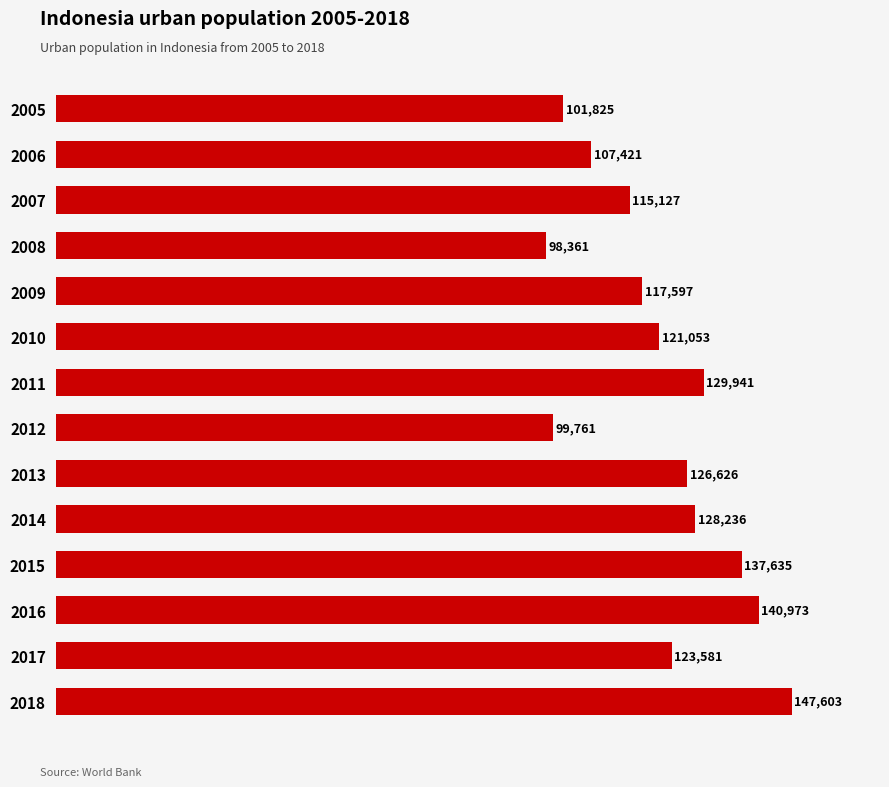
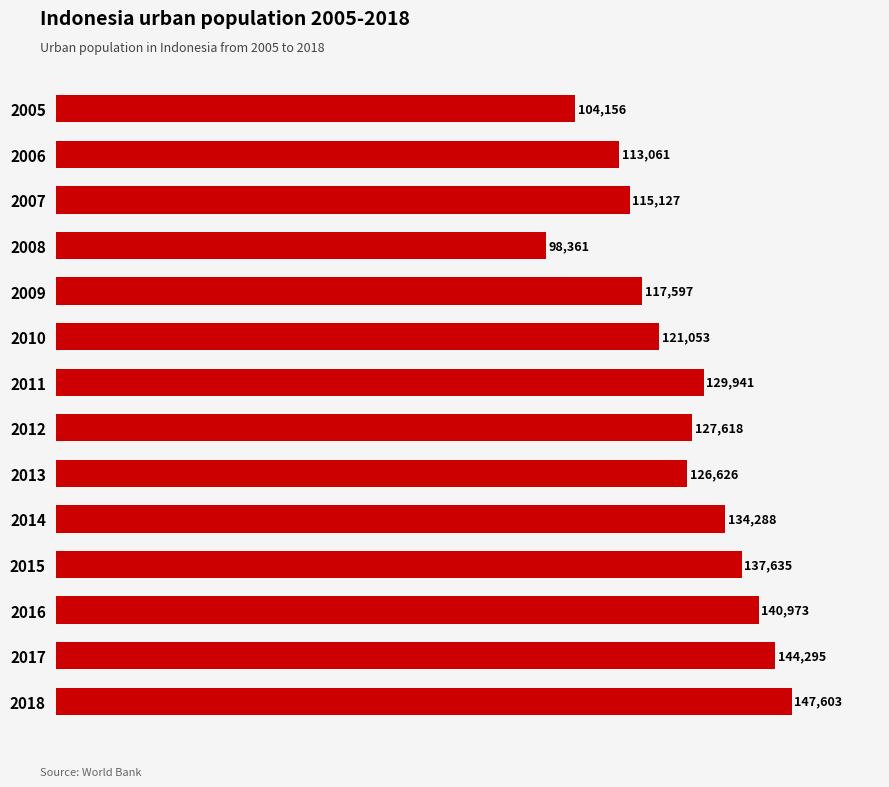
2005: 101,825 -> 104,156
2006: 107,421 -> 113,061
2012: 99,761 -> 127,618
2014: 128,236 -> 134,288
2017: 123,581 -> 144,295
